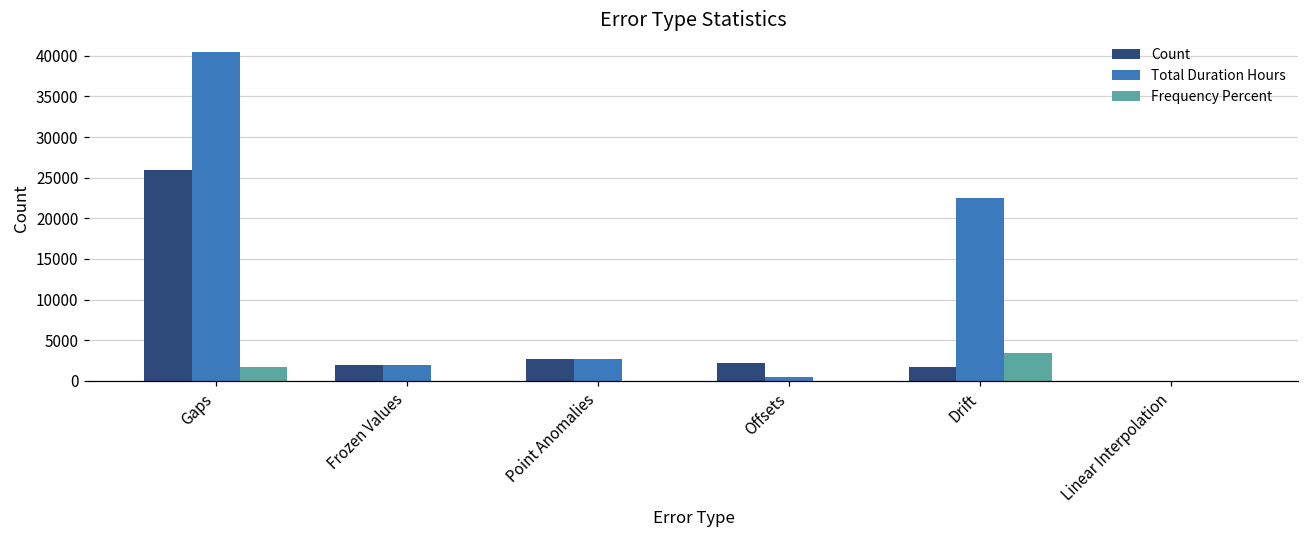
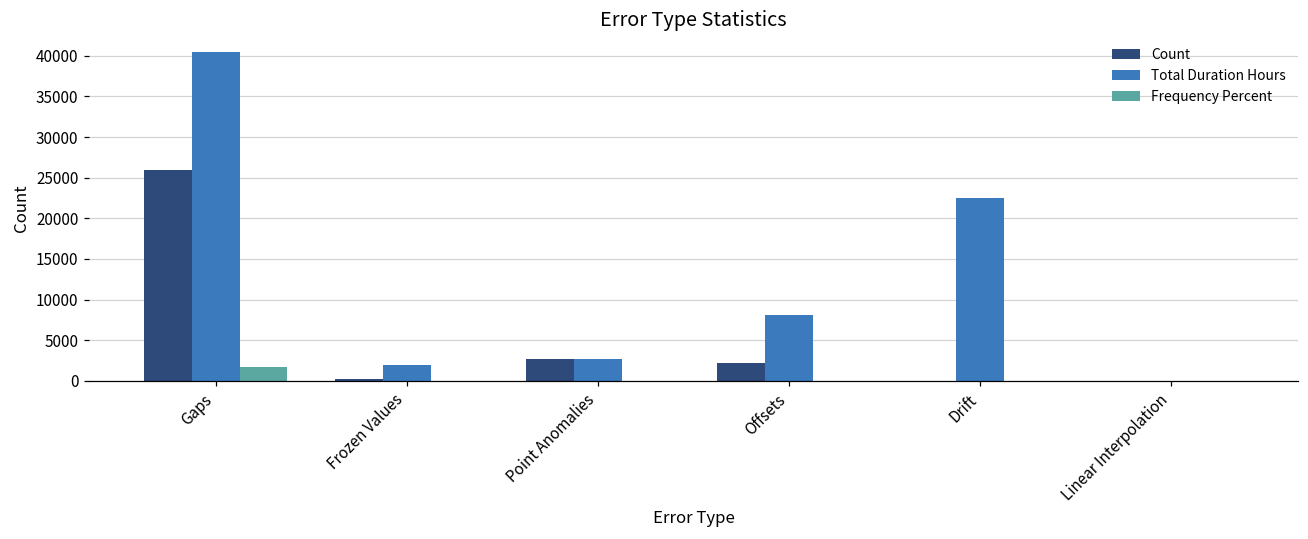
Count, Frozen Values: 2000 -> 0
Total Duration Hours, Offsets: 0 -> 8000
Count, Drift: 2000 -> 0
Frequency Percent, Drift: 3000 -> 0
